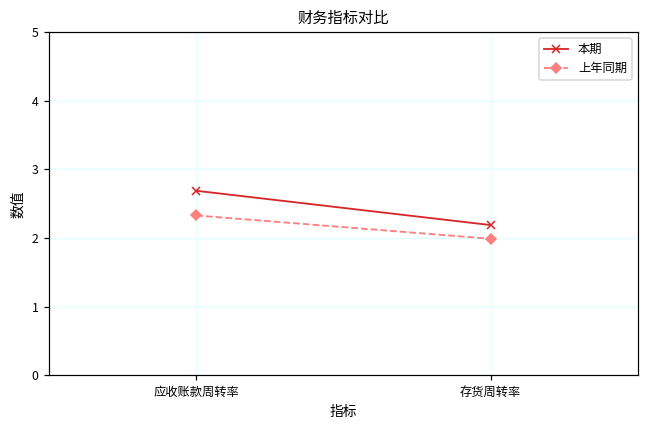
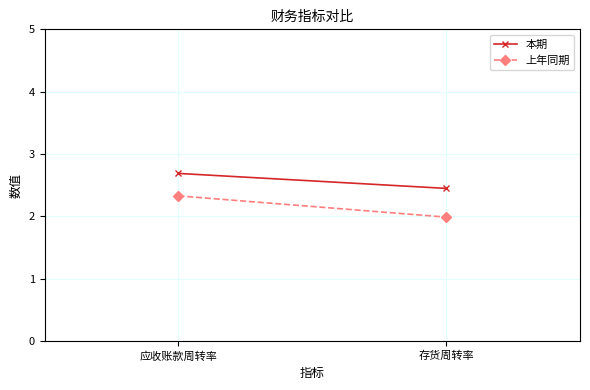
本期, 存货周转率: 2.2 -> 2.5
